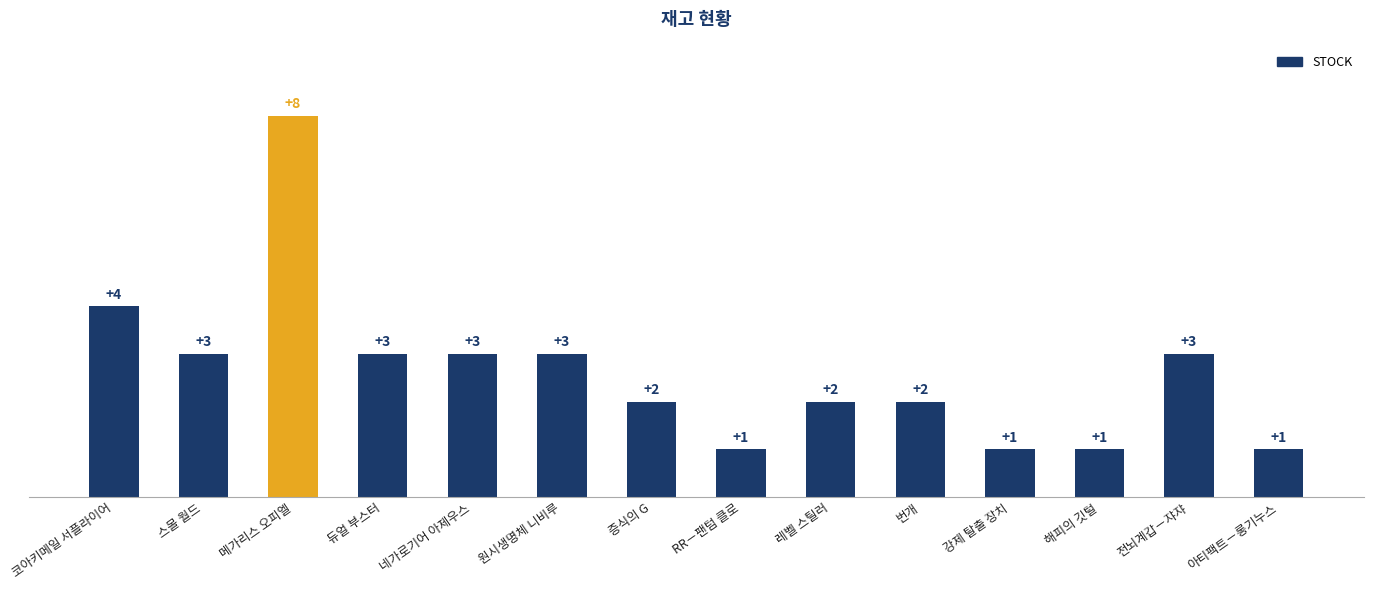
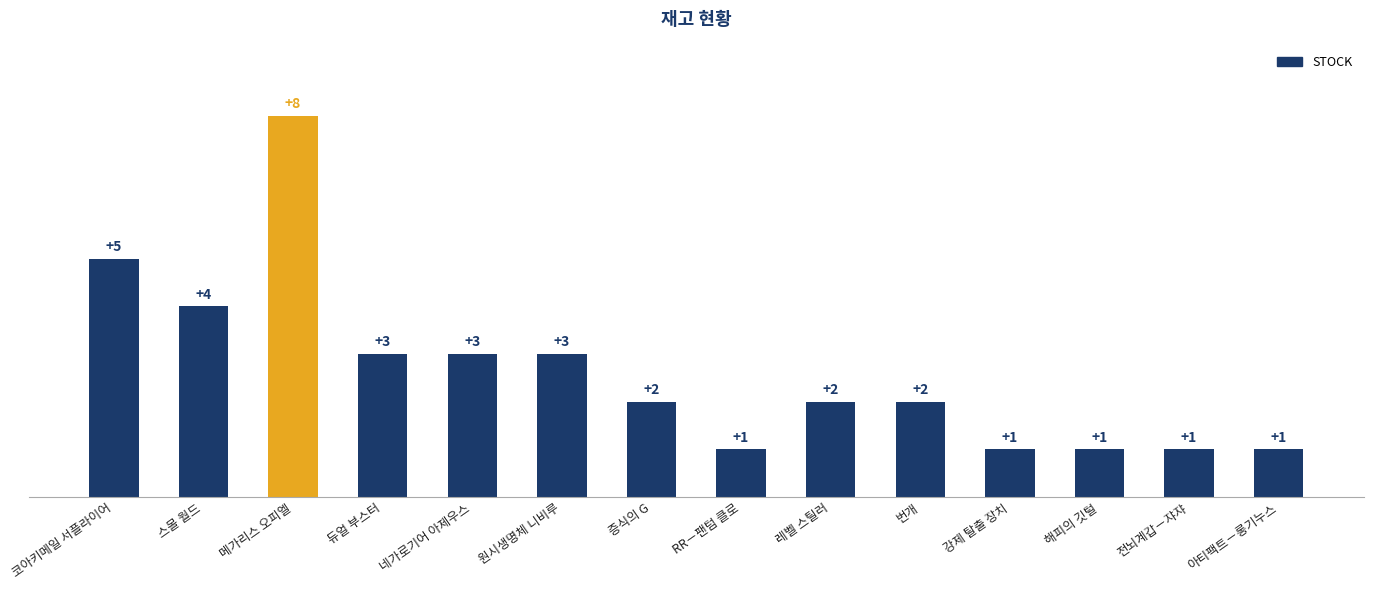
코아키메일 서플라이어: +4 -> +5
스몰 월드: +3 -> +4
전뇌계갑－쟈쟈: +3 -> +1
